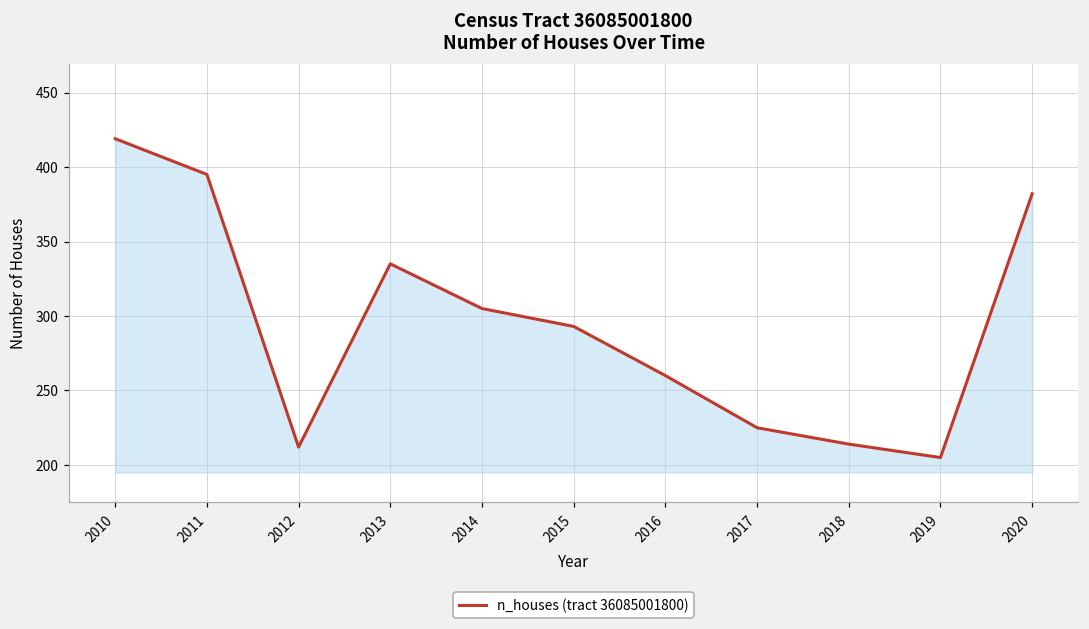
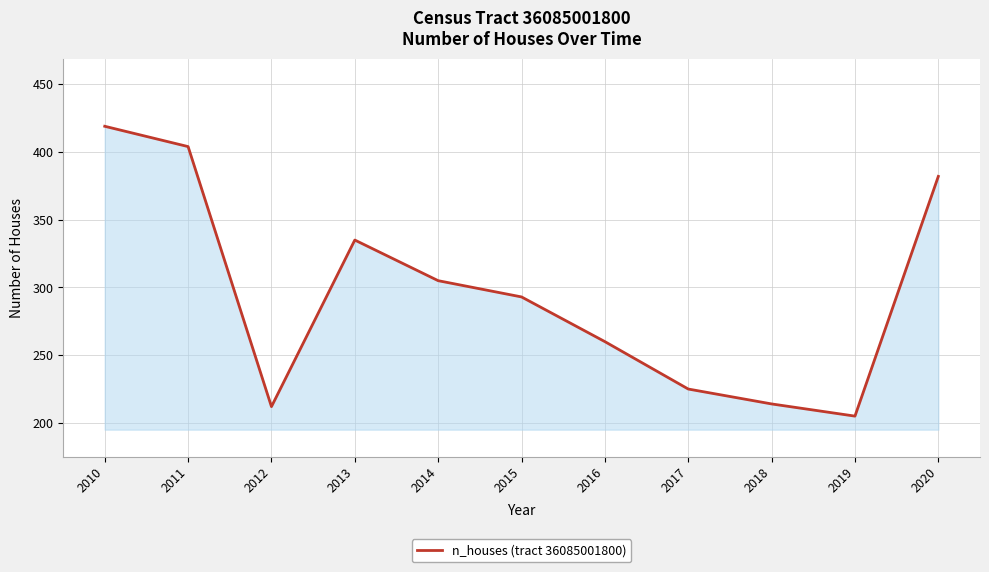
2011: 395 -> 404
